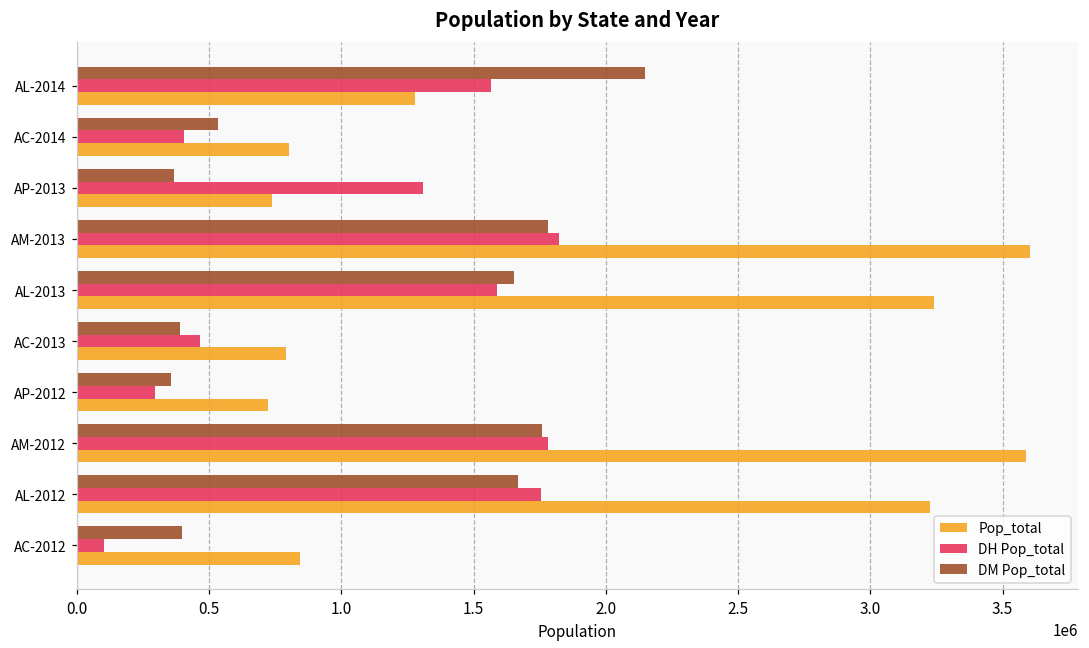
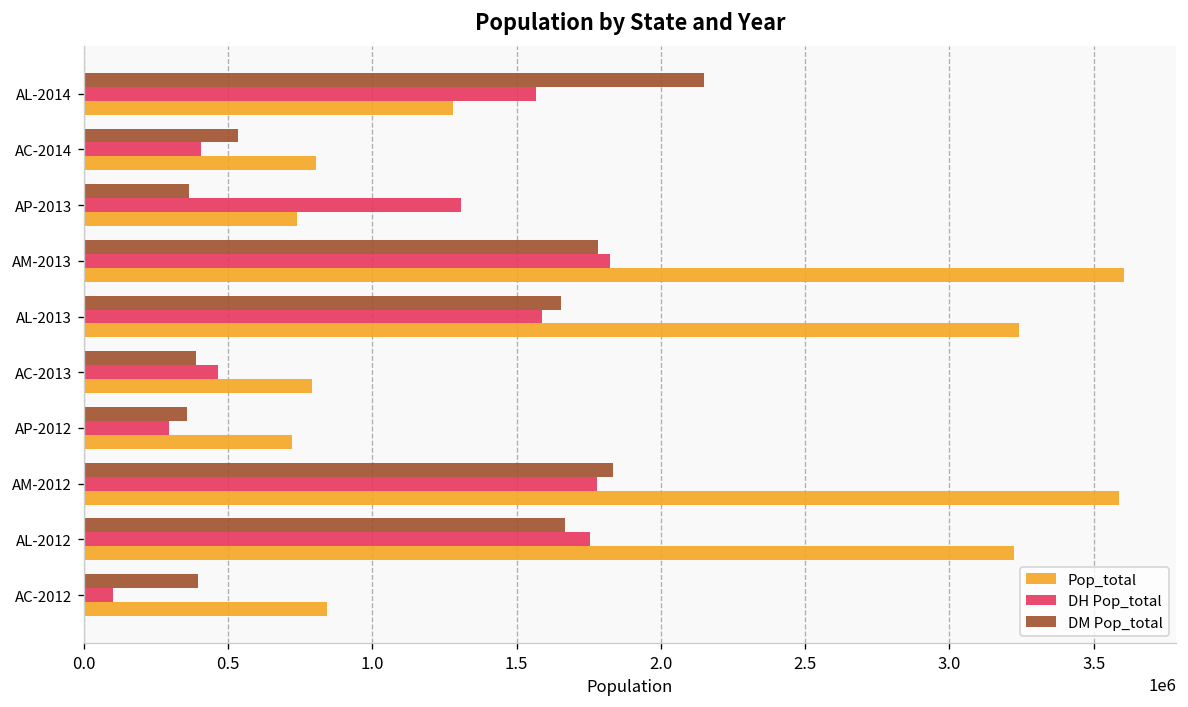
DM Pop_total, AM-2012: 1760000 -> 1830000
